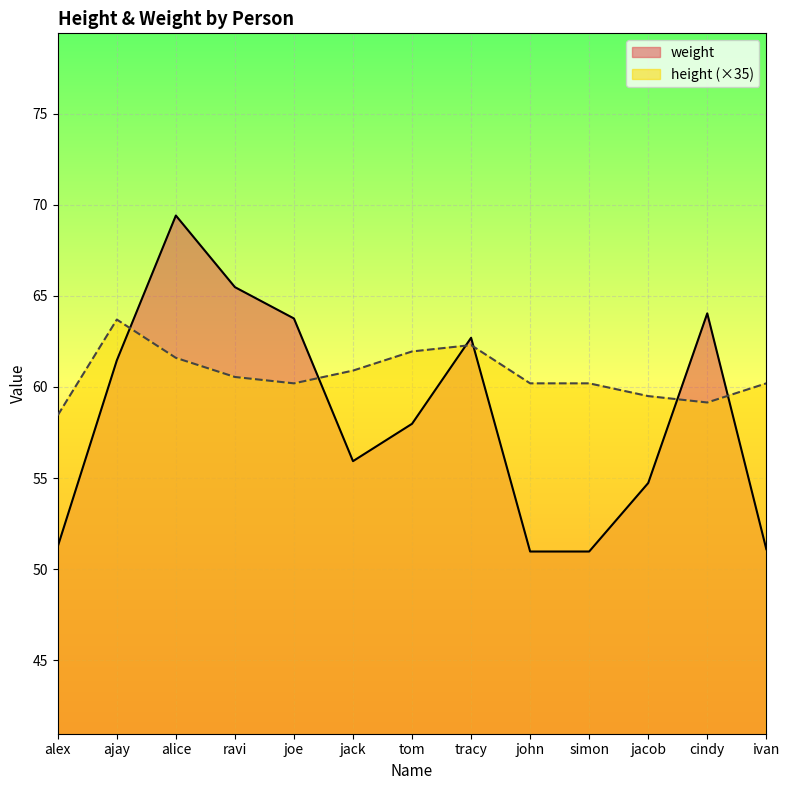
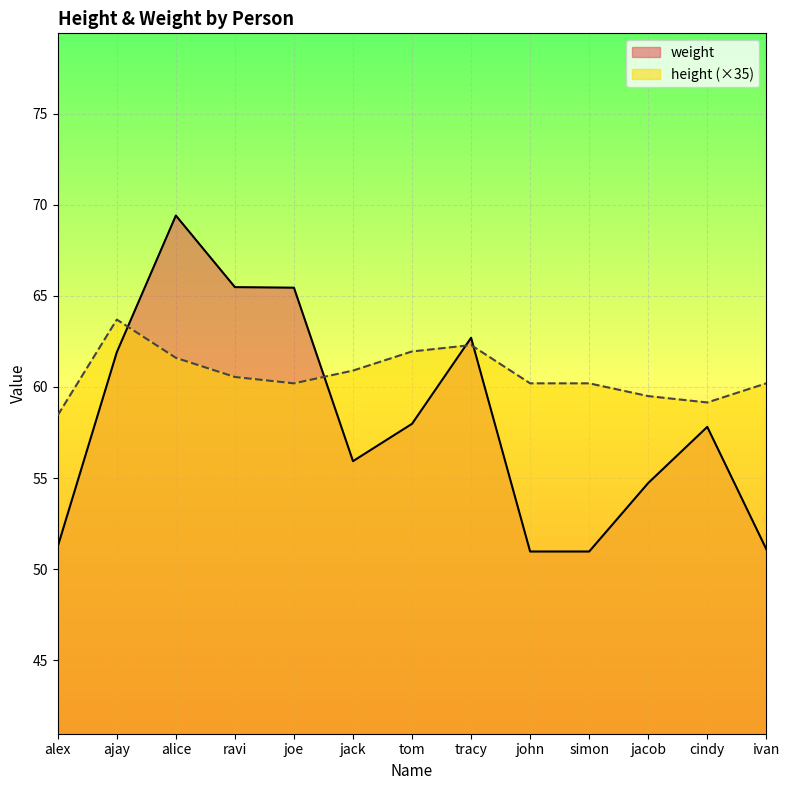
weight, ajay: 61.5 -> 61.9
weight, joe: 63.8 -> 65.5
weight, cindy: 64.0 -> 57.8
